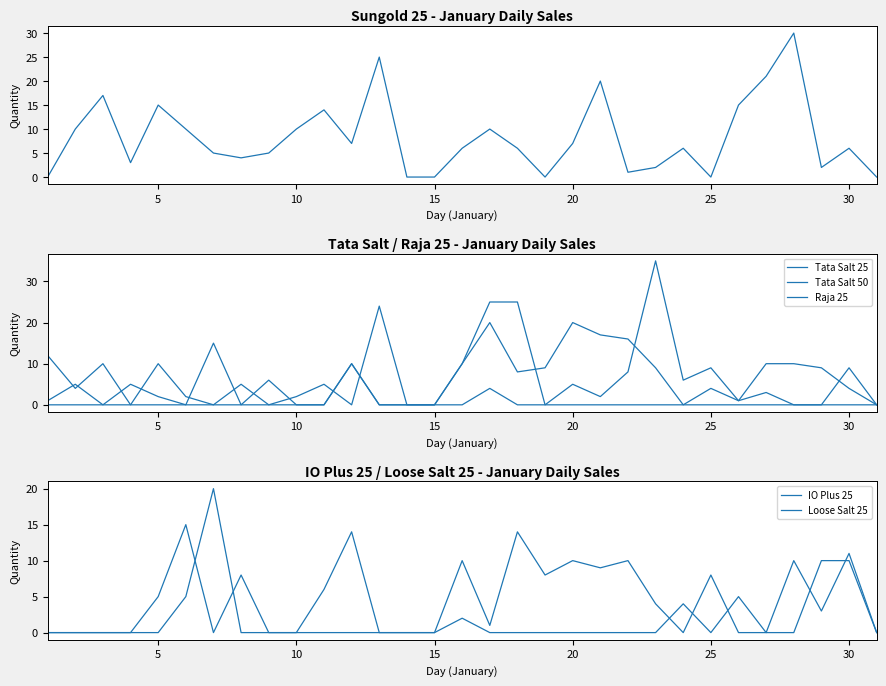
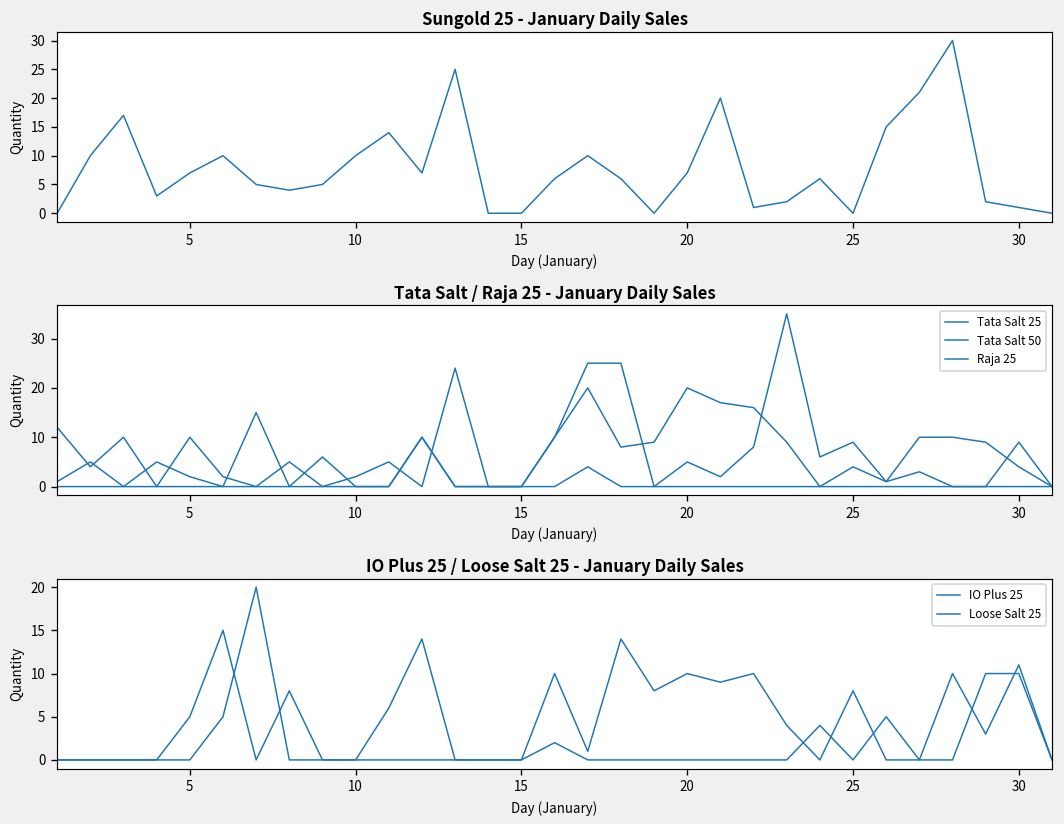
Sungold 25 - January Daily Sales, 5: 15 -> 7
Sungold 25 - January Daily Sales, 30: 6 -> 1
